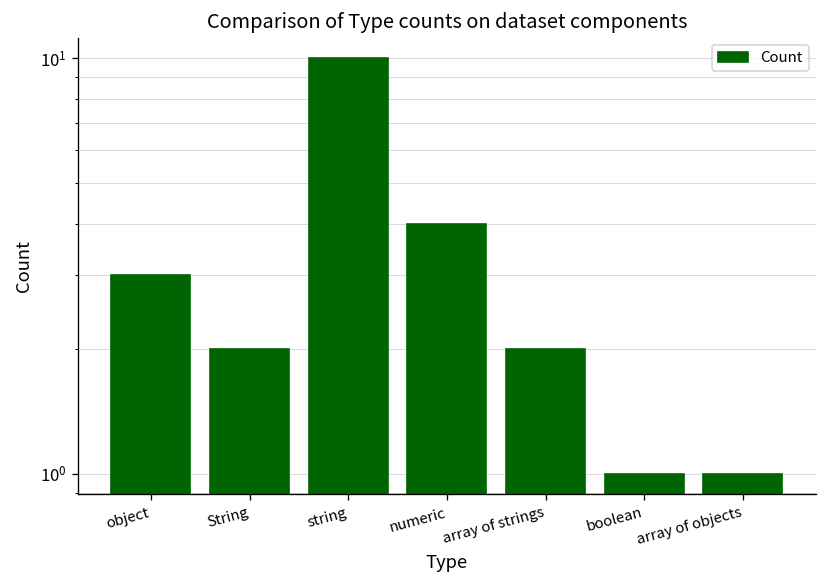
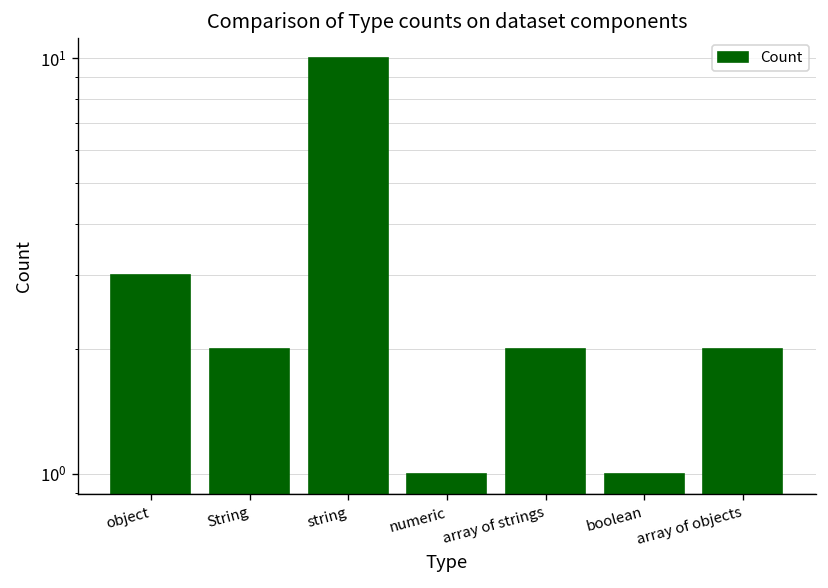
numeric: 4 -> 1
array of objects: 1 -> 2
